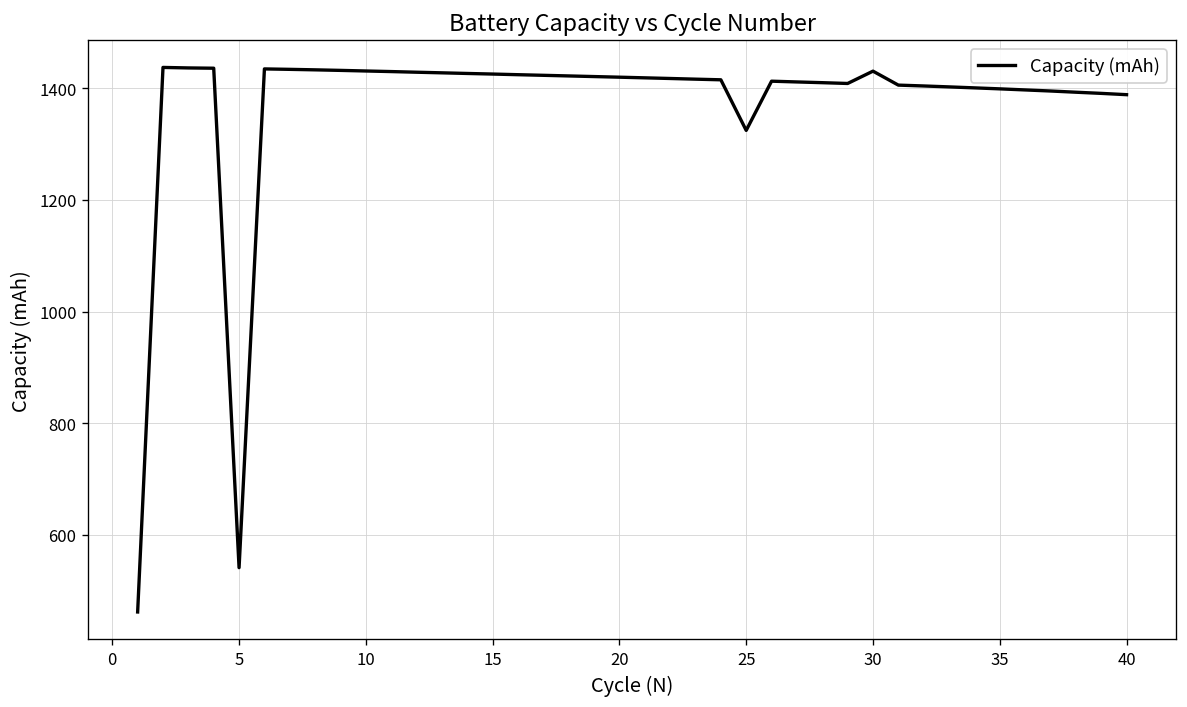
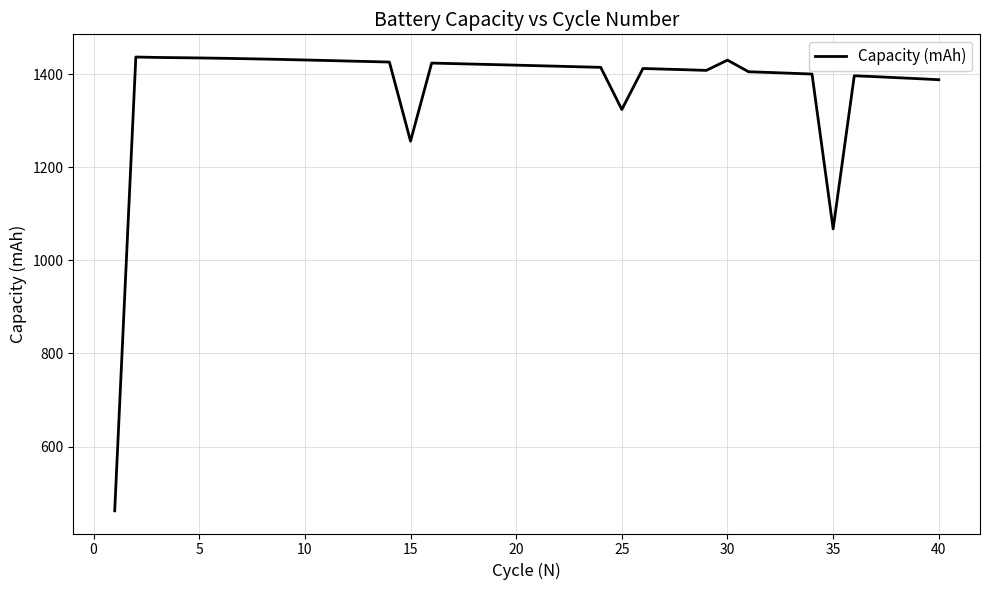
5: 540 -> 1440
15: 1430 -> 1260
35: 1400 -> 1070
